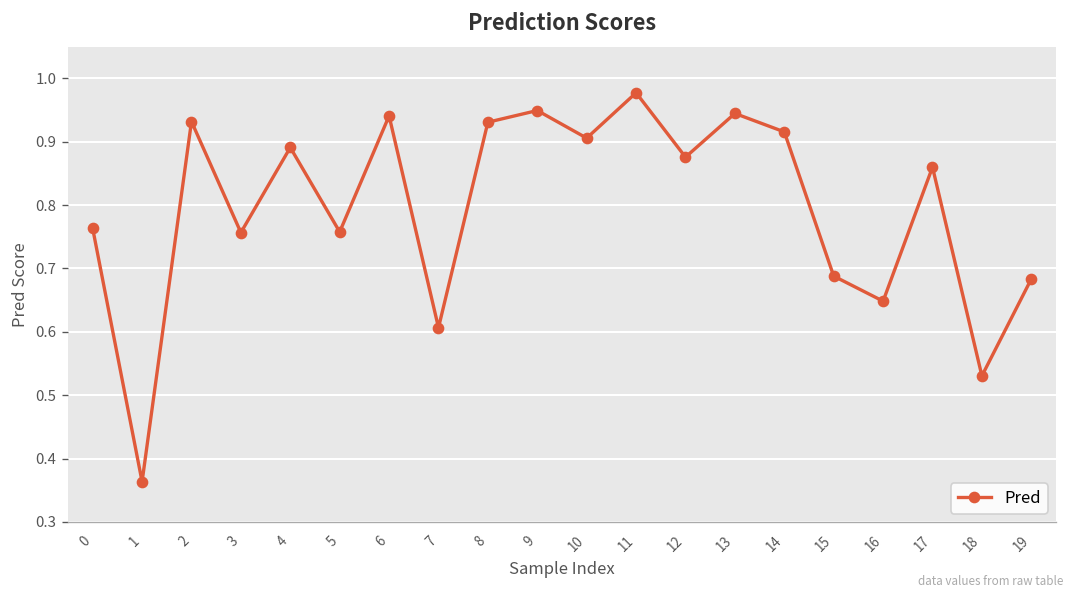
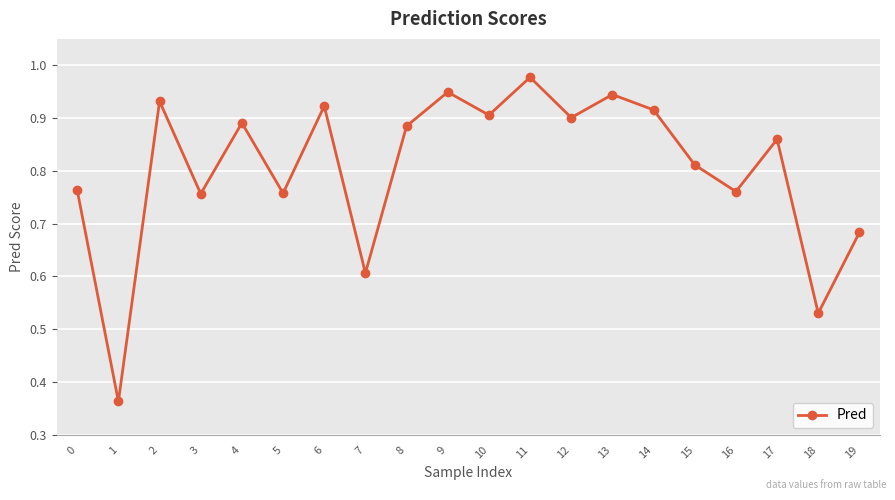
6: 0.94 -> 0.92
8: 0.93 -> 0.88
12: 0.88 -> 0.90
15: 0.69 -> 0.81
16: 0.65 -> 0.76
